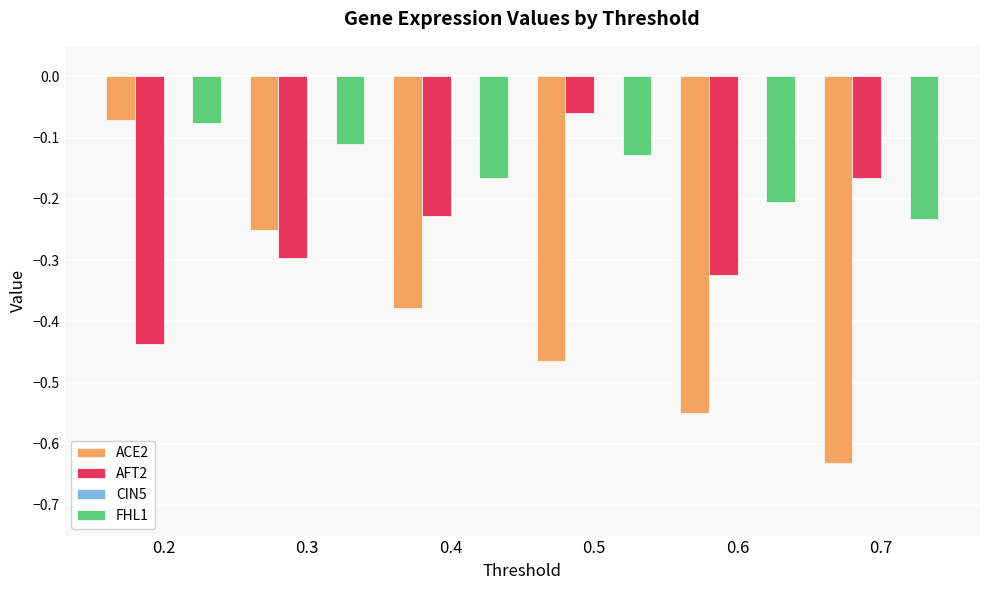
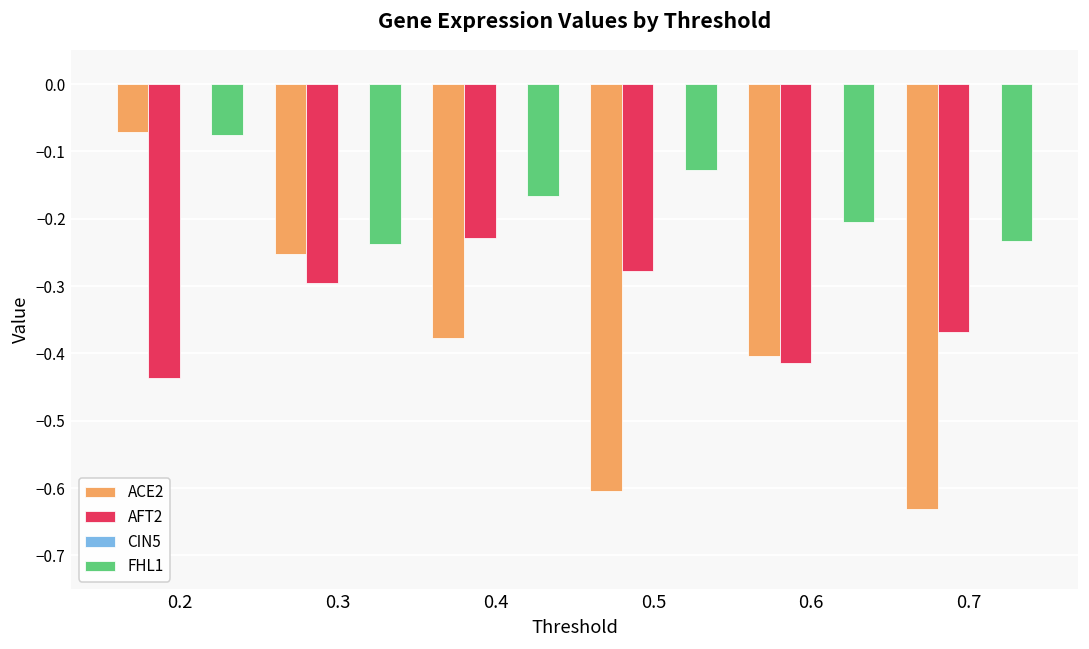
FHL1, 0.3: -0.11 -> -0.24
ACE2, 0.5: -0.46 -> -0.60
AFT2, 0.5: -0.06 -> -0.28
ACE2, 0.6: -0.55 -> -0.40
AFT2, 0.6: -0.32 -> -0.41
AFT2, 0.7: -0.17 -> -0.37
